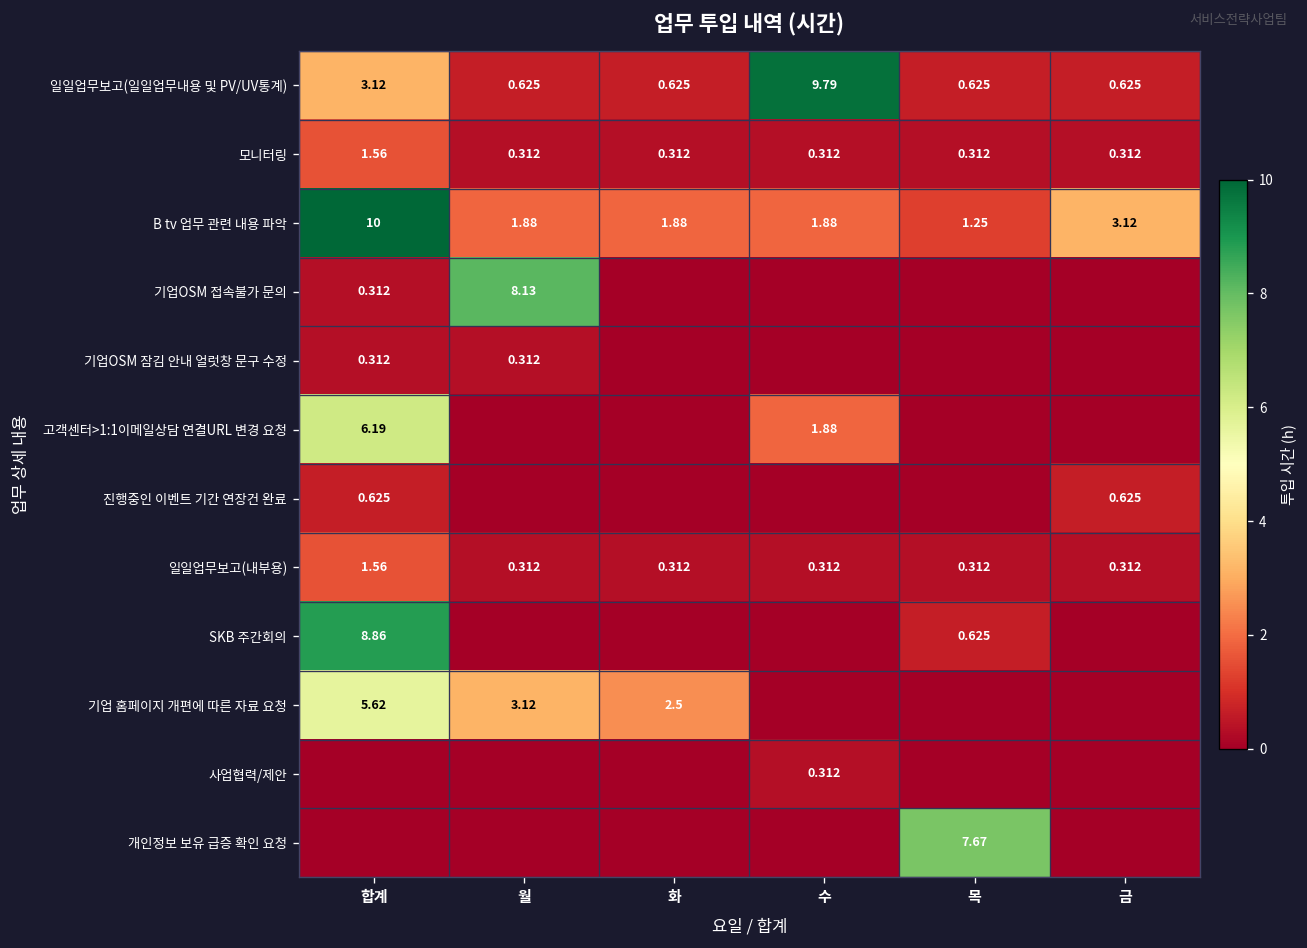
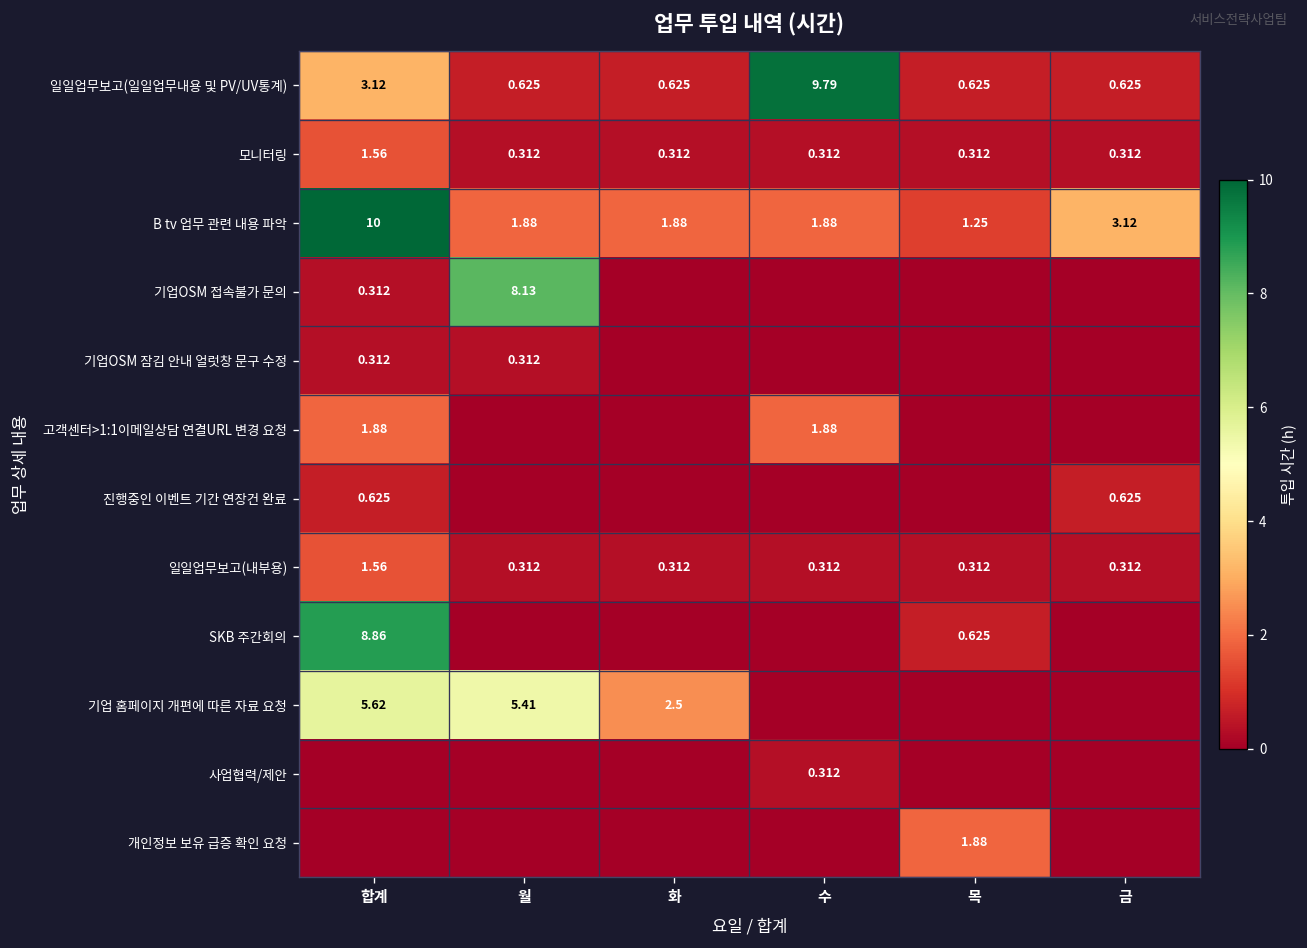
고객센터>1:1이메일상담 연결URL 변경 요청, 합계: 6.19 -> 1.88
기업 홈페이지 개편에 따른 자료 요청, 월: 3.12 -> 5.41
개인정보 보유 급증 확인 요청, 목: 7.67 -> 1.88
